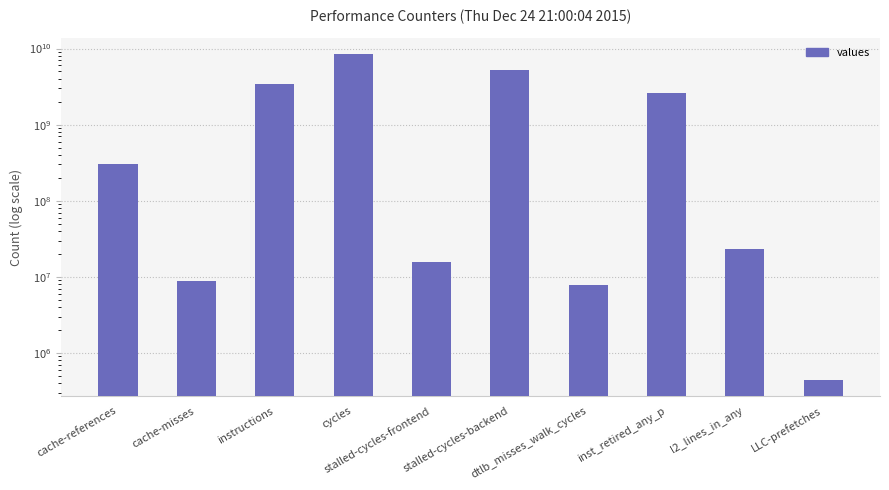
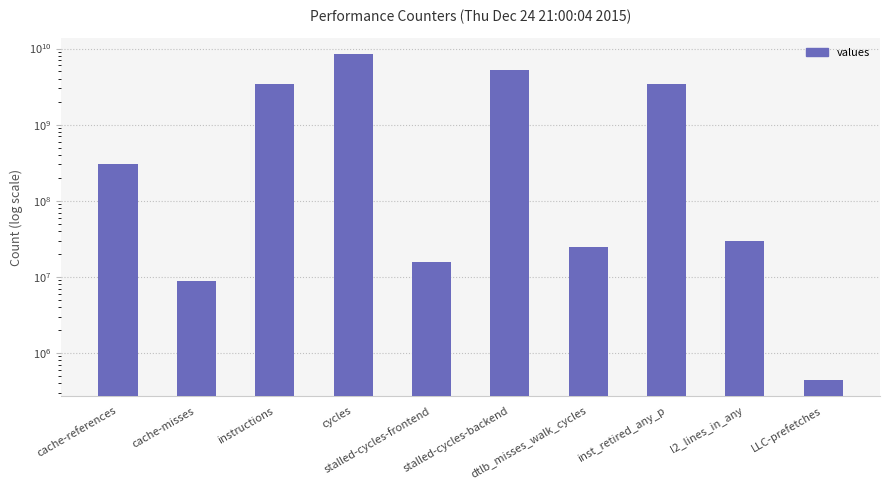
dtlb_misses_walk_cycles: 8000000 -> 24000000
inst_retired_any_p: 2600000000 -> 3000000000
l2_lines_in_any: 23000000 -> 29000000
